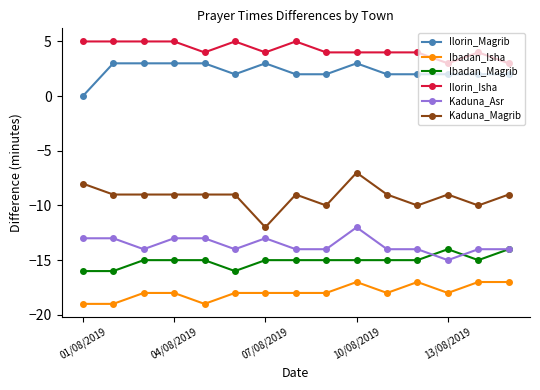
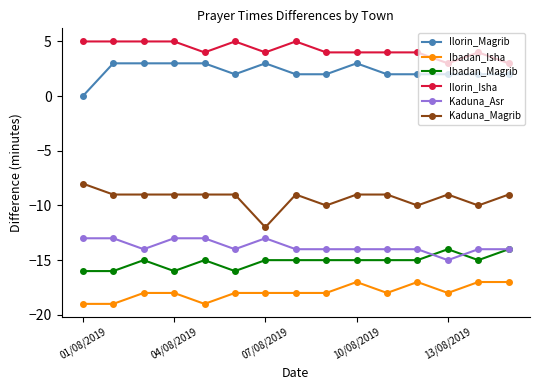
Ibadan_Magrib, 04/08/2019: -15 -> -16
Kaduna_Asr, 10/08/2019: -12 -> -14
Kaduna_Magrib, 10/08/2019: -7 -> -9
